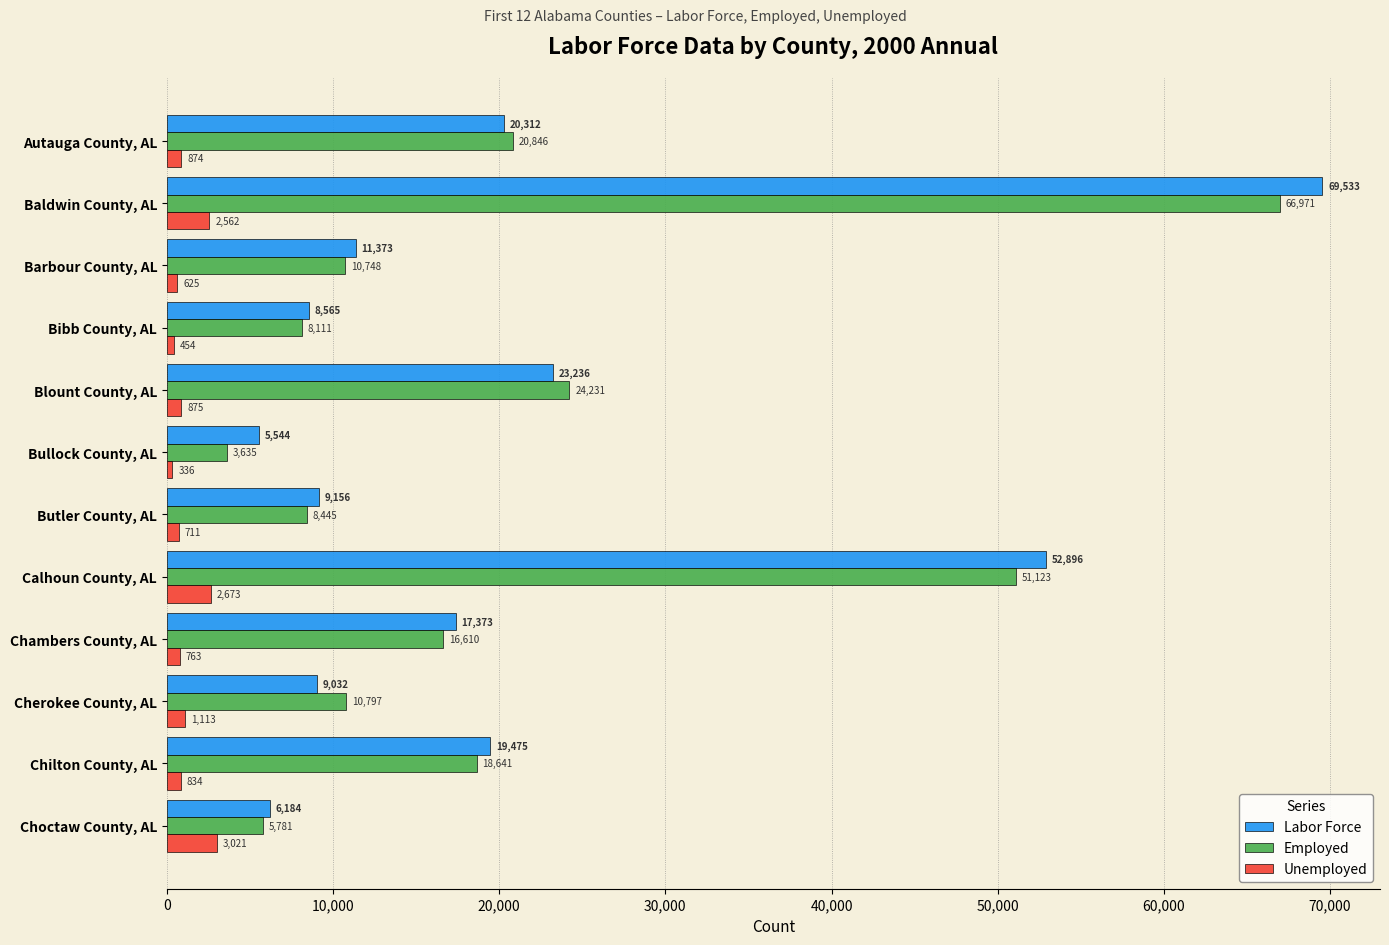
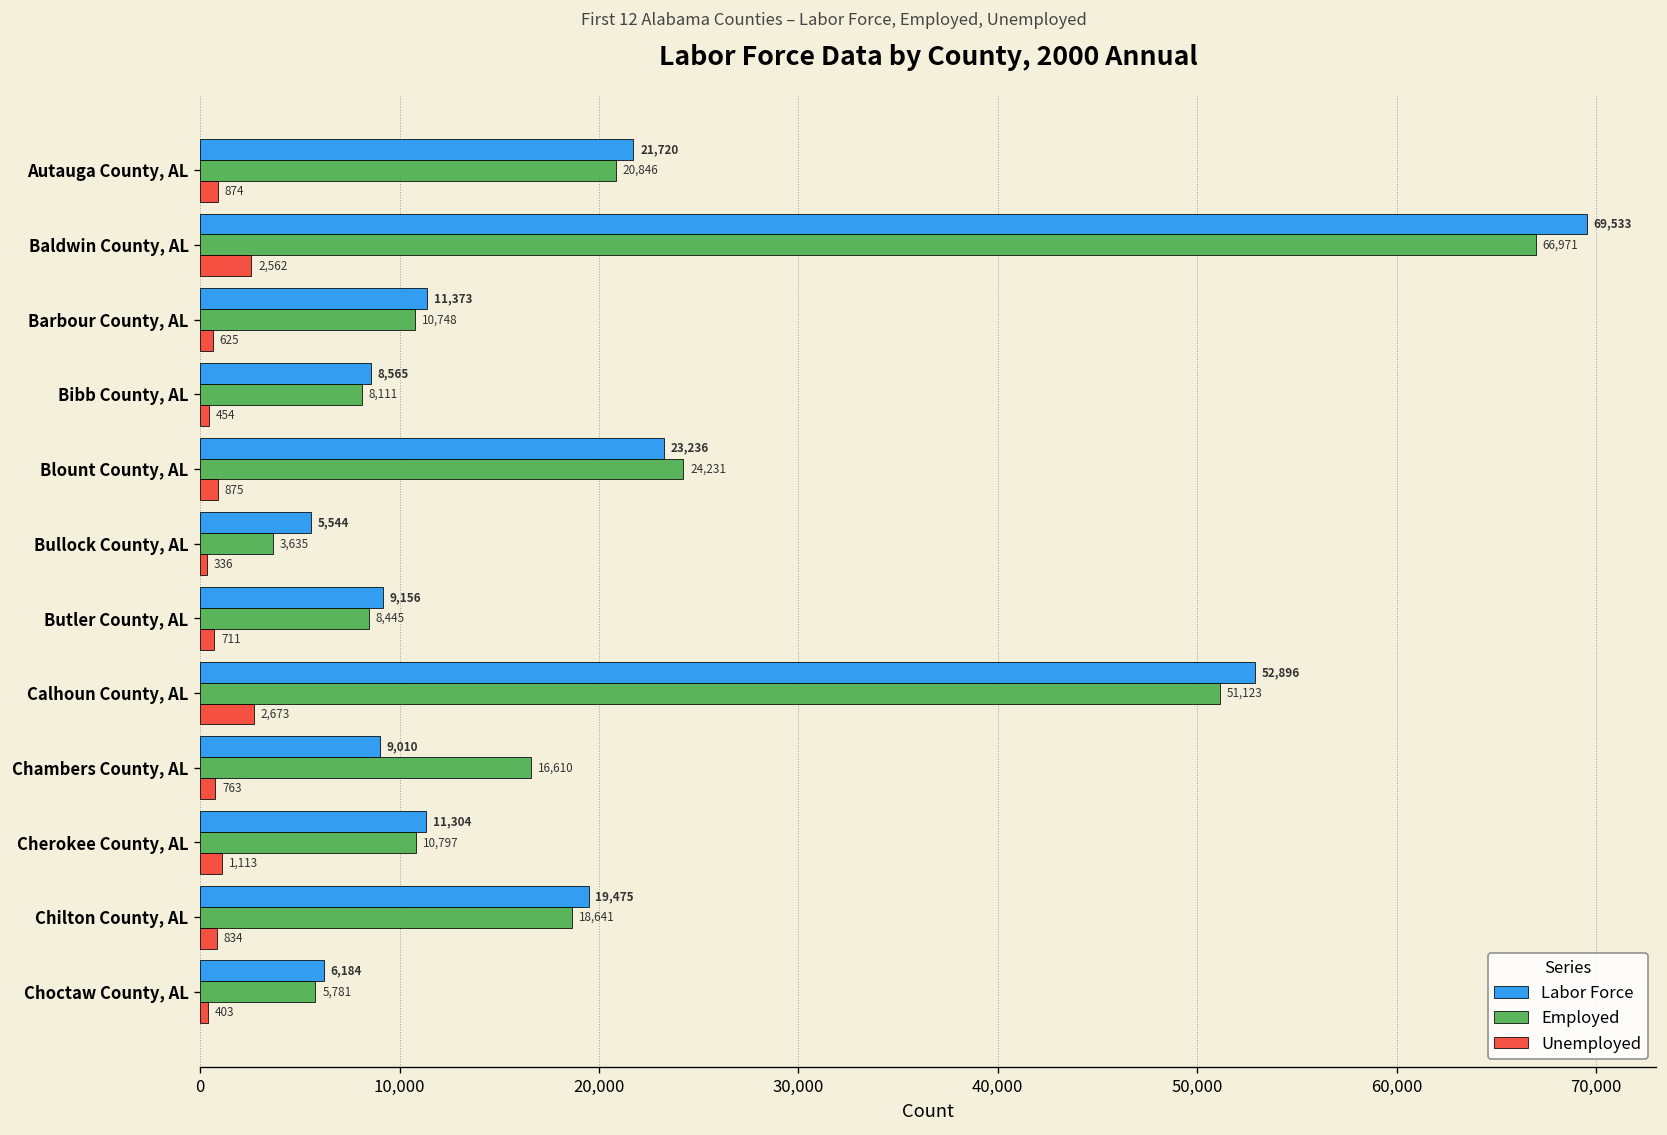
Labor Force, Autauga County, AL: 20,312 -> 21,720
Labor Force, Chambers County, AL: 17,373 -> 9,010
Labor Force, Cherokee County, AL: 9,032 -> 11,304
Unemployed, Choctaw County, AL: 3,021 -> 403
